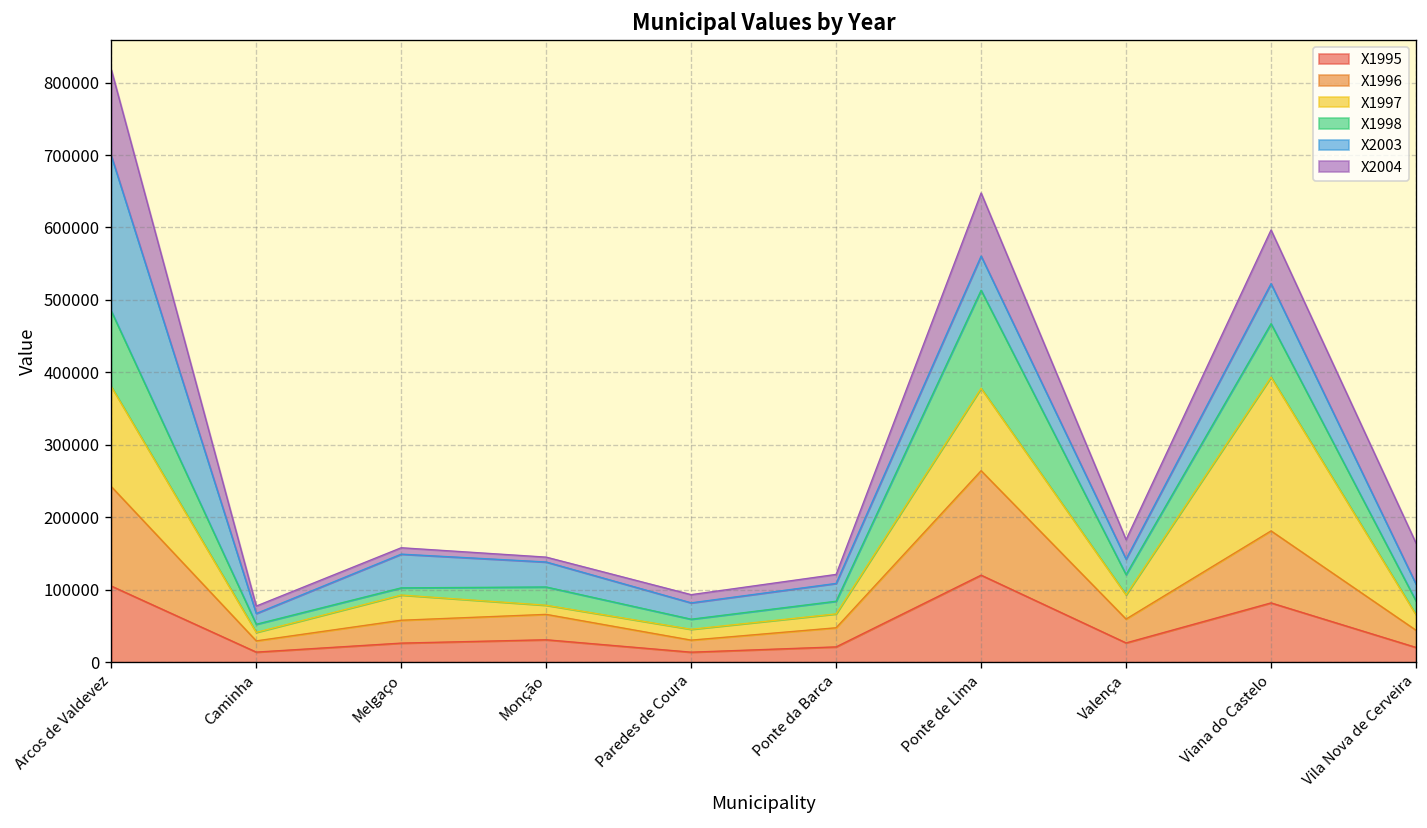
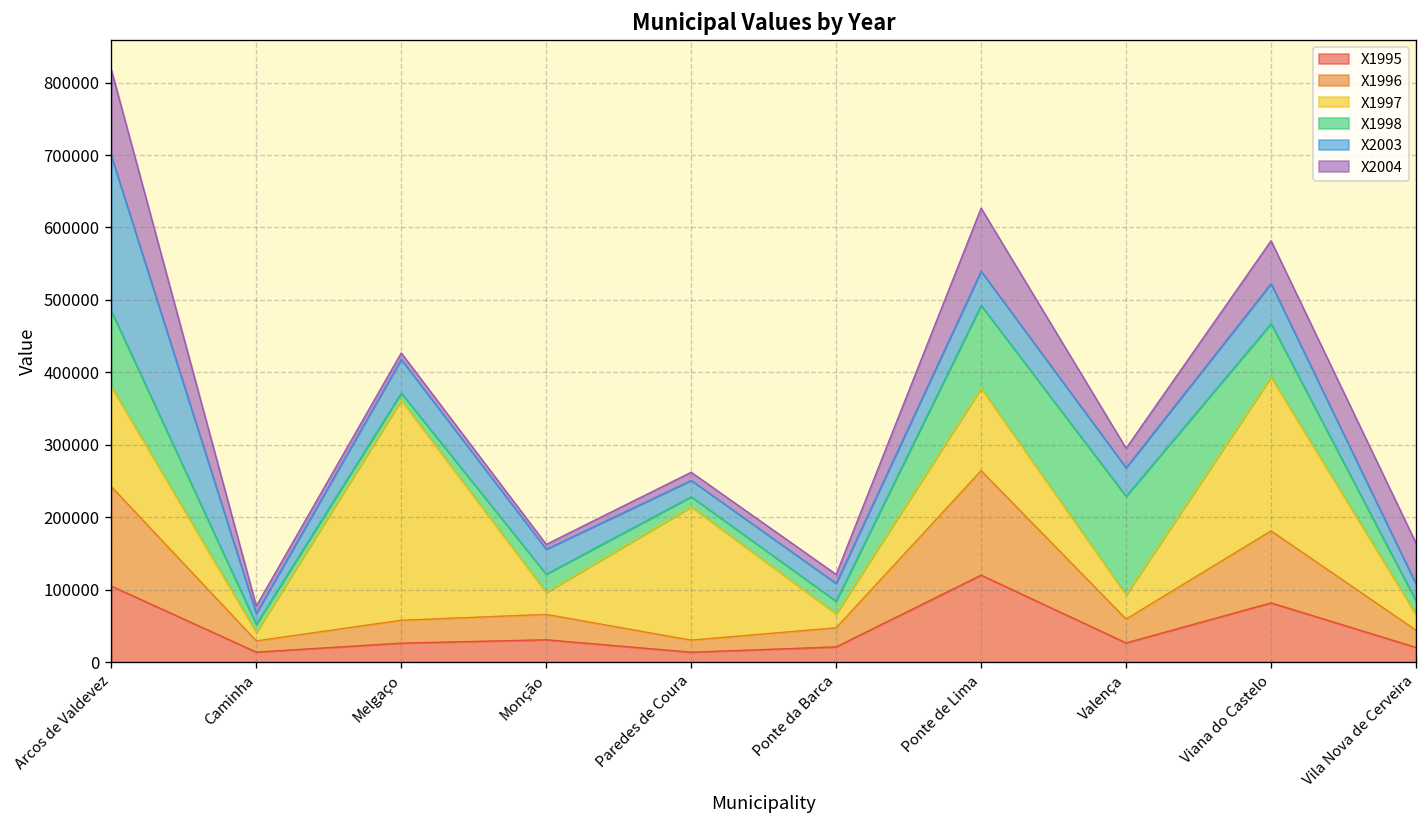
X1997, Melgaço: 30000 -> 300000
X1997, Monção: 10000 -> 30000
X1997, Paredes de Coura: 10000 -> 180000
X1998, Ponte de Lima: 140000 -> 110000
X1998, Valença: 30000 -> 140000
X2003, Valença: 20000 -> 40000
X2004, Viana do Castelo: 70000 -> 60000
